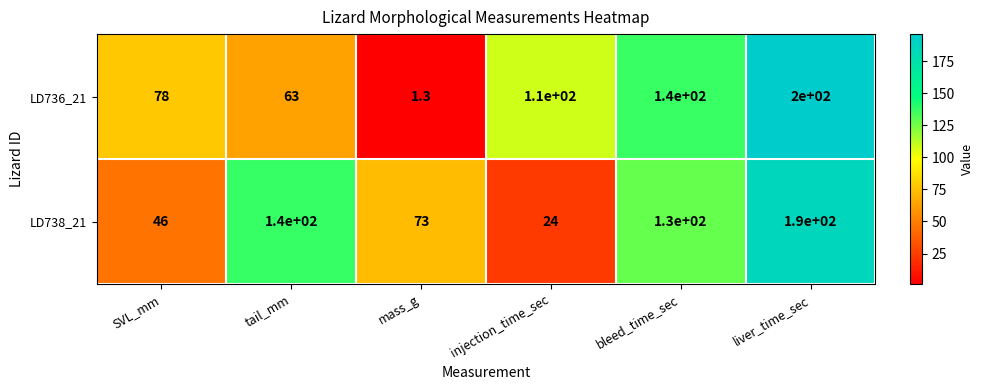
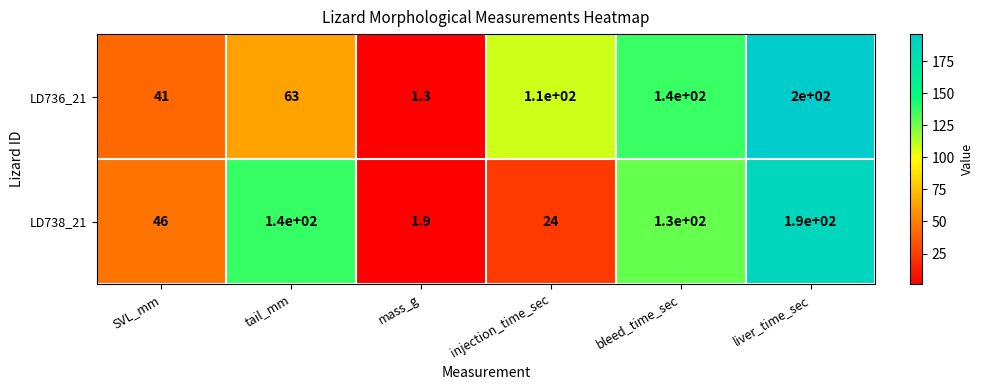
LD736_21, SVL_mm: 78 -> 41
LD738_21, mass_g: 73 -> 1.9
